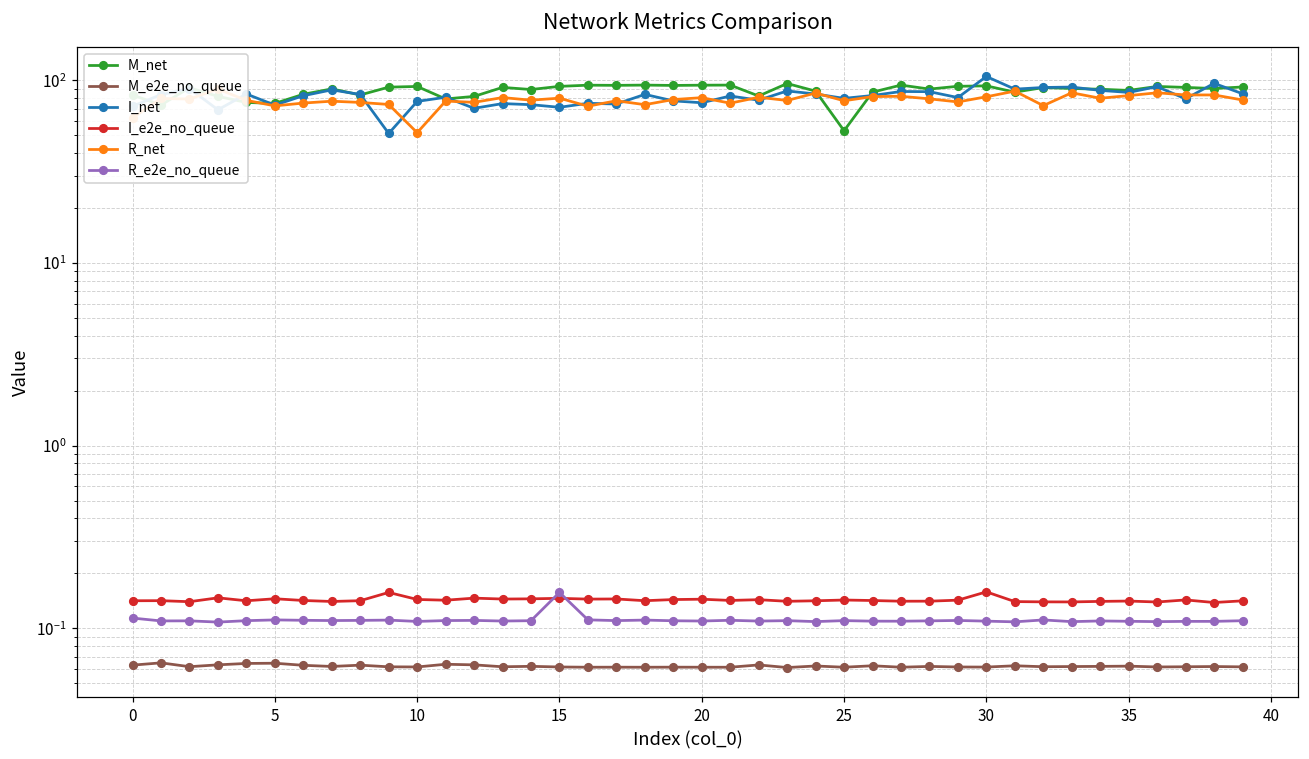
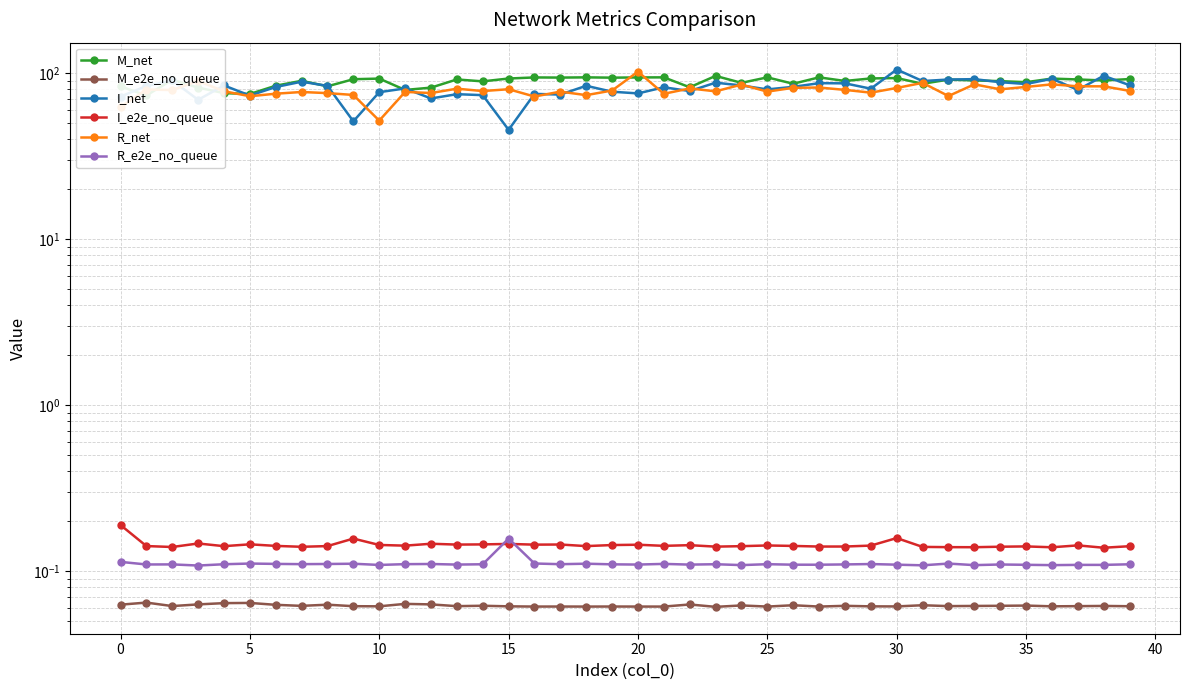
I_e2e_no_queue, 0: 0.14 -> 0.19
I_net, 15: 71 -> 46
R_net, 20: 80 -> 100
M_net, 25: 53 -> 90
